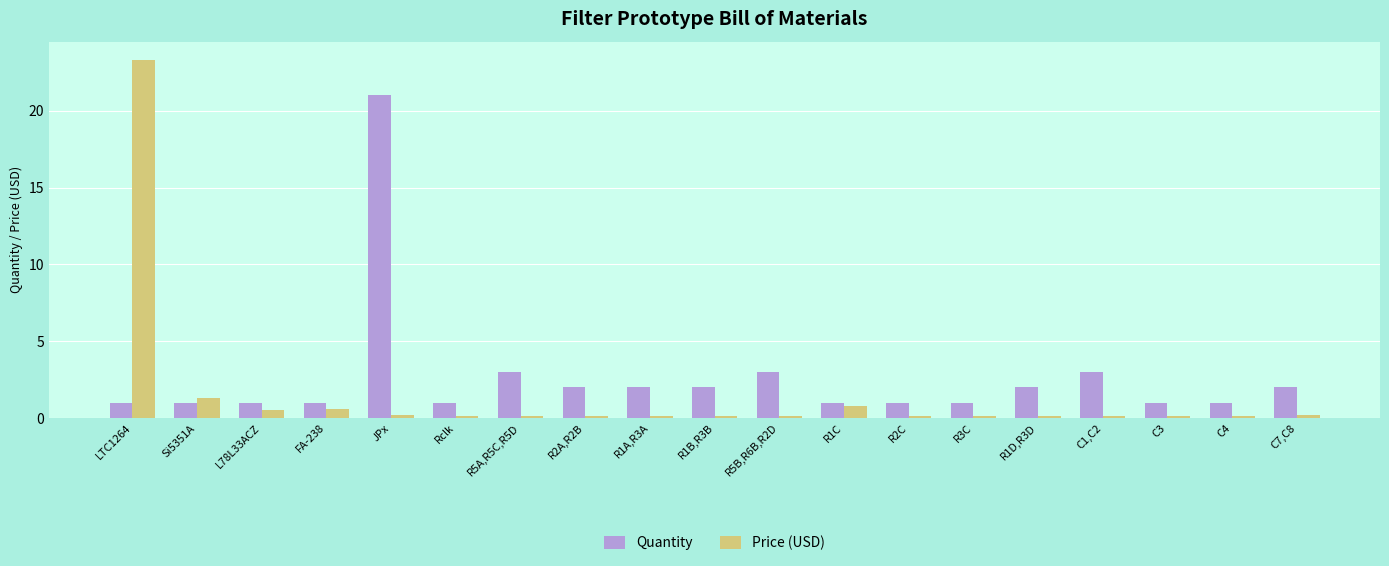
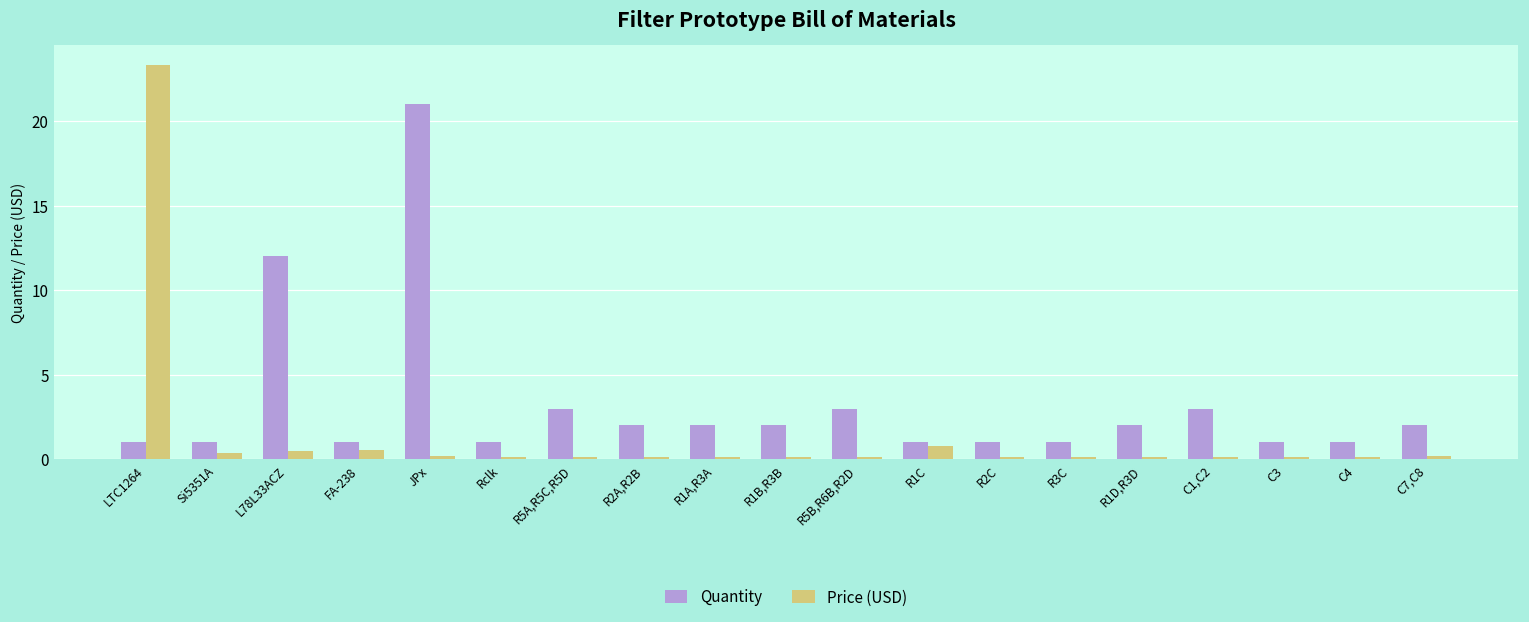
Price (USD), Si5351A: 1.3 -> 0.3
Quantity, L78L33ACZ: 1 -> 12
